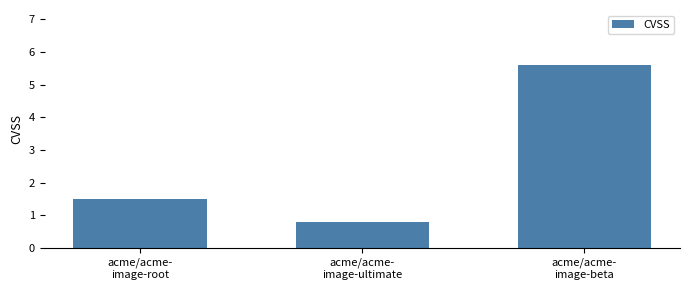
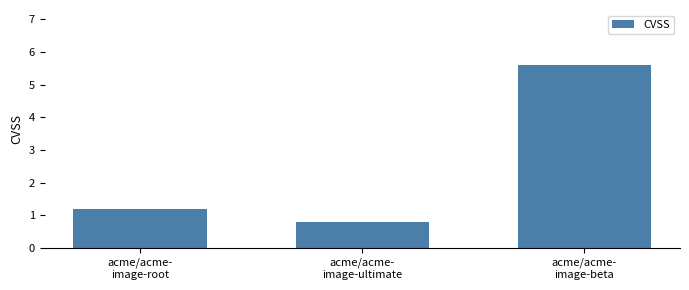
acme/acme- image-root: 1.5 -> 1.2
